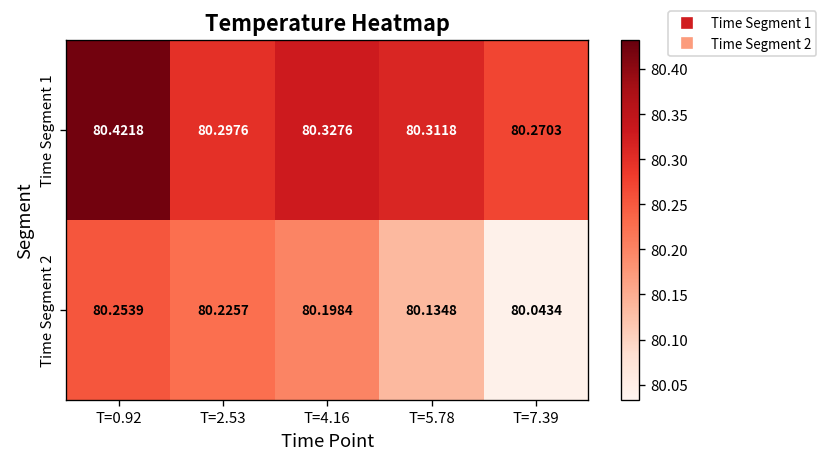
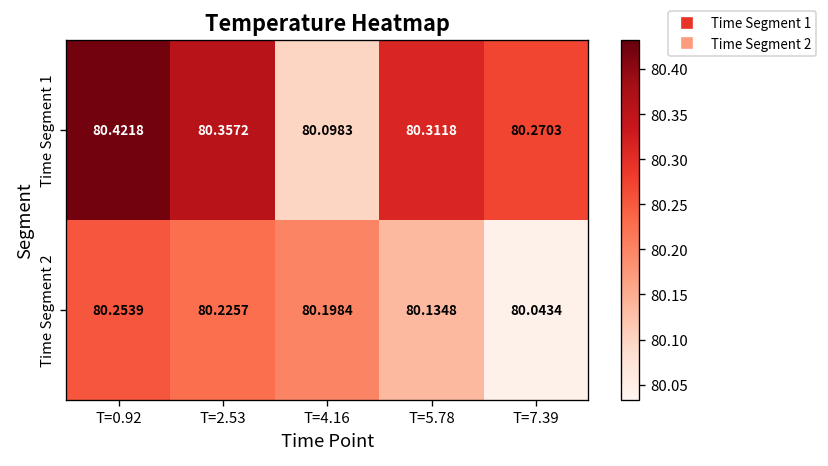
Time Segment 1, T=2.53: 80.2976 -> 80.3572
Time Segment 1, T=4.16: 80.3276 -> 80.0983
